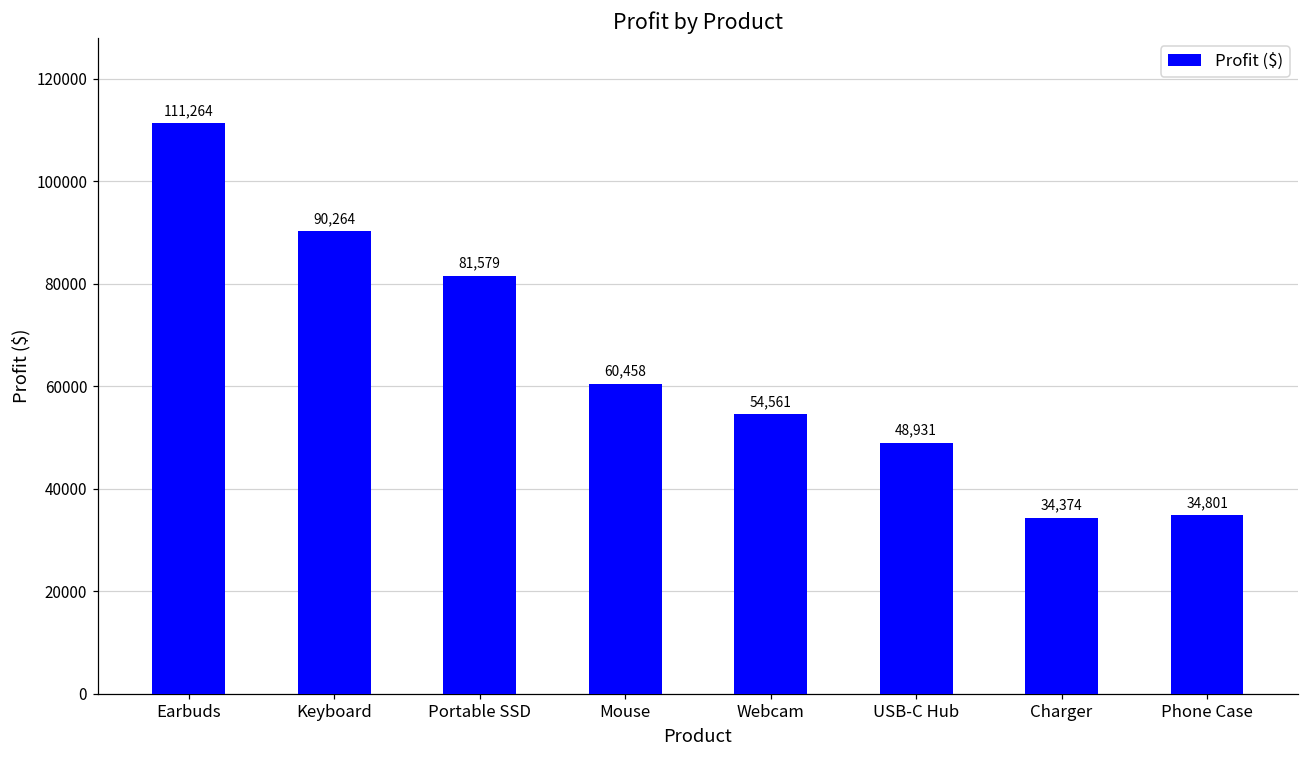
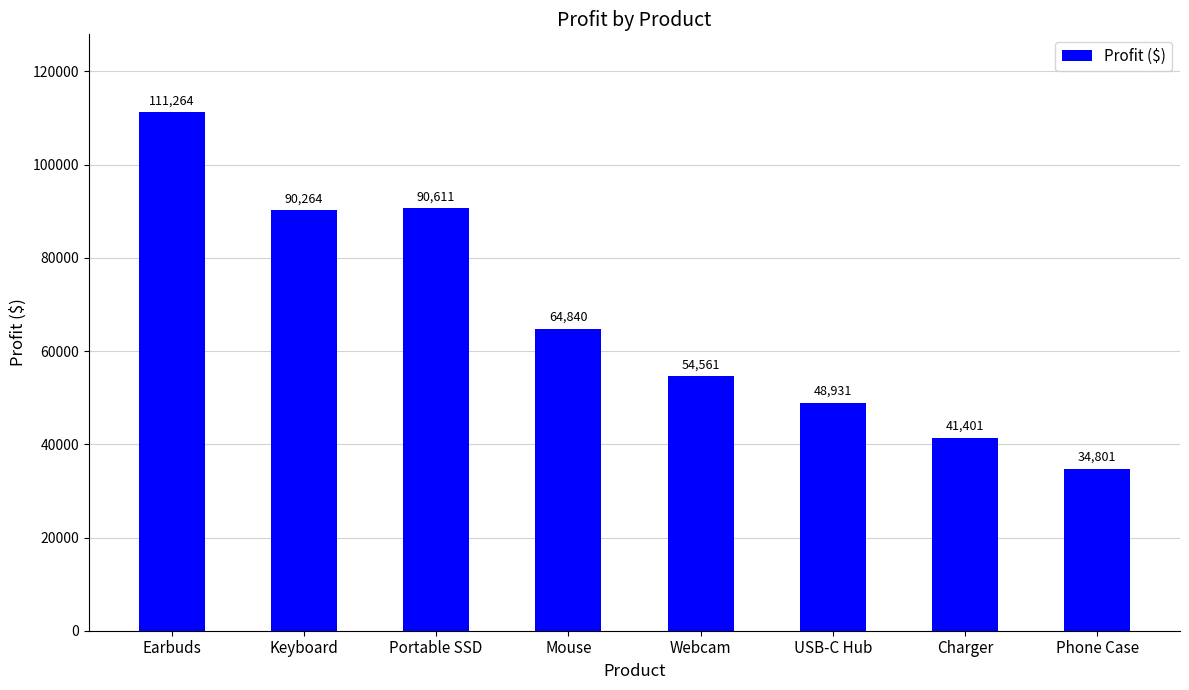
Portable SSD: 81,579 -> 90,611
Mouse: 60,458 -> 64,840
Charger: 34,374 -> 41,401
